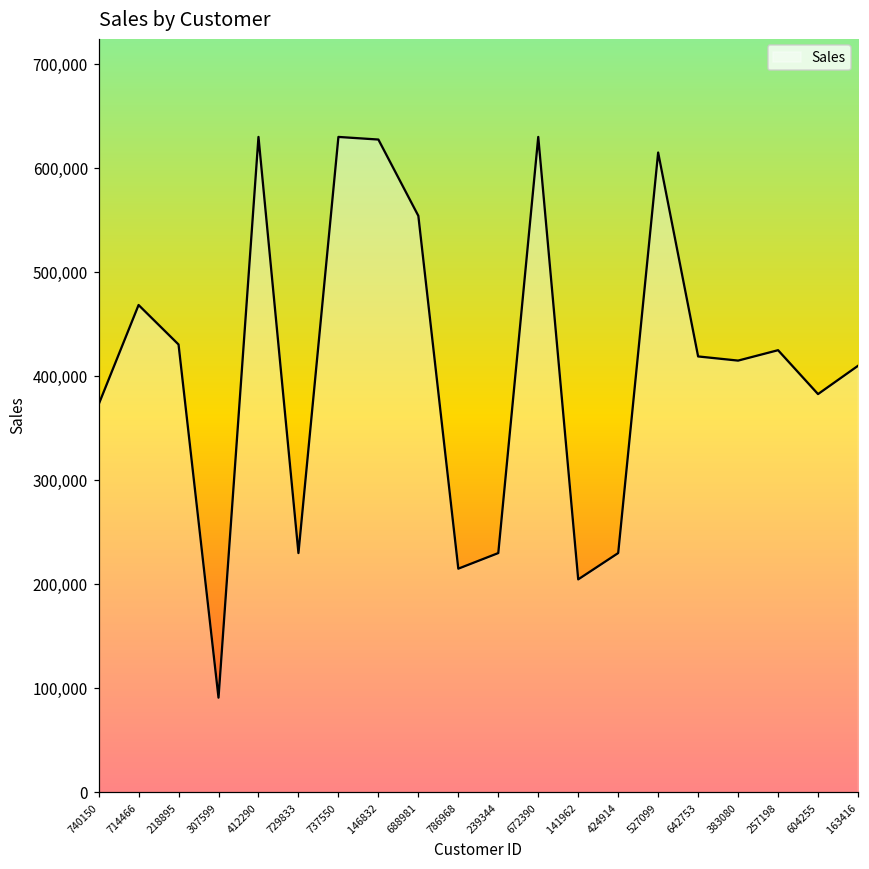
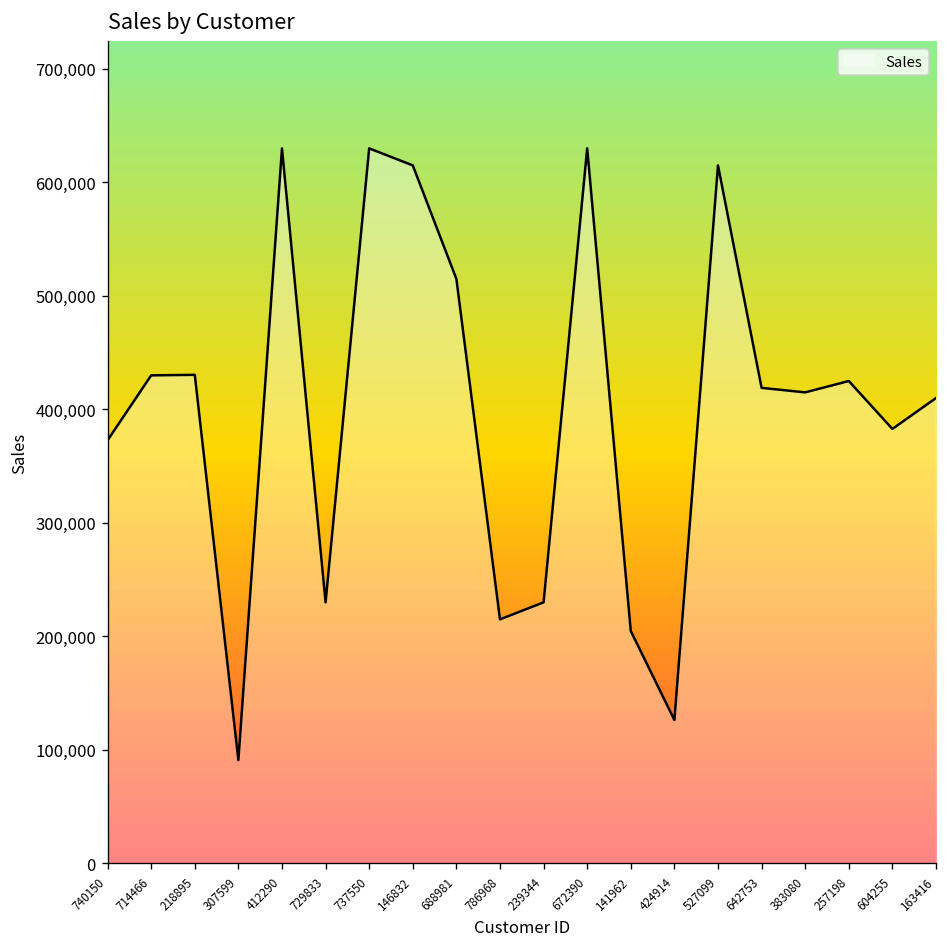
714466: 470,000 -> 430,000
146832: 630,000 -> 620,000
688981: 550,000 -> 520,000
424914: 230,000 -> 130,000
